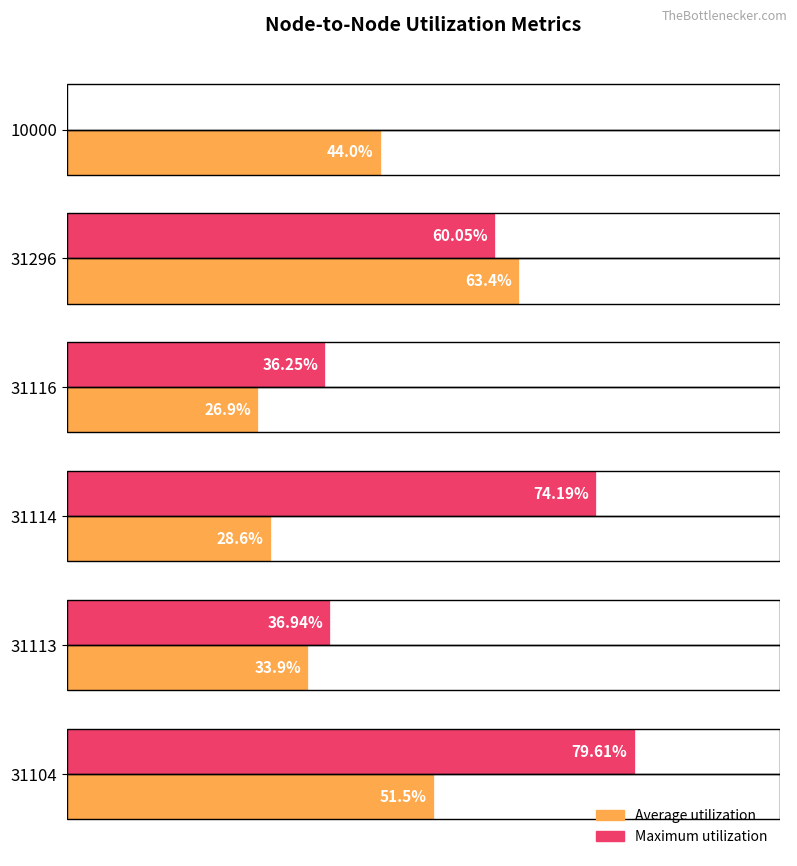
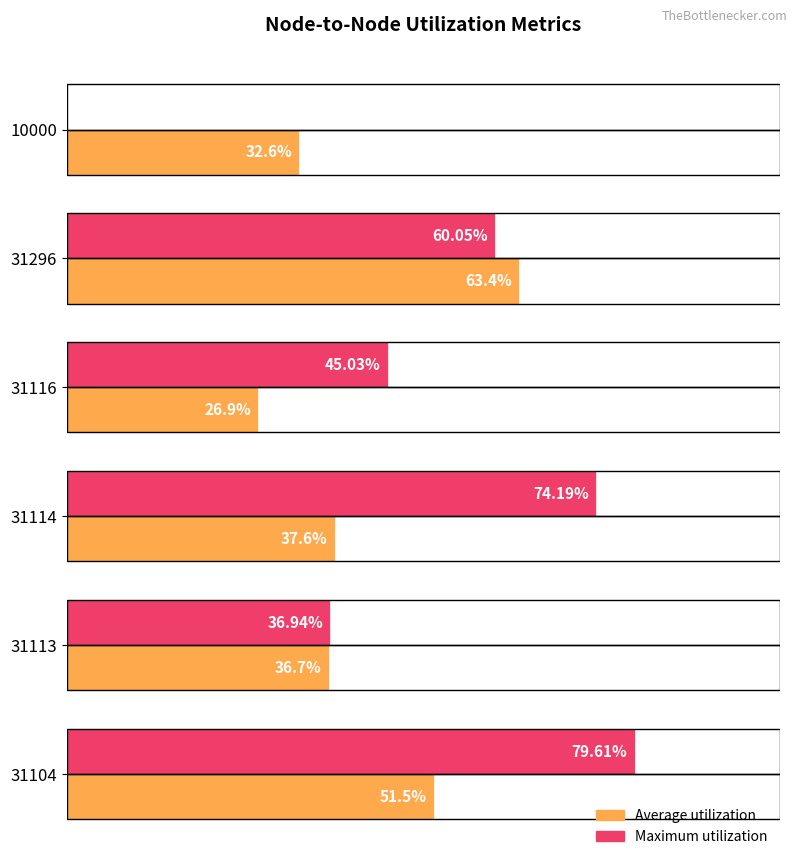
Average utilization, 10000: 44.0% -> 32.6%
Maximum utilization, 31116: 36.25% -> 45.03%
Average utilization, 31114: 28.6% -> 37.6%
Average utilization, 31113: 33.9% -> 36.7%
